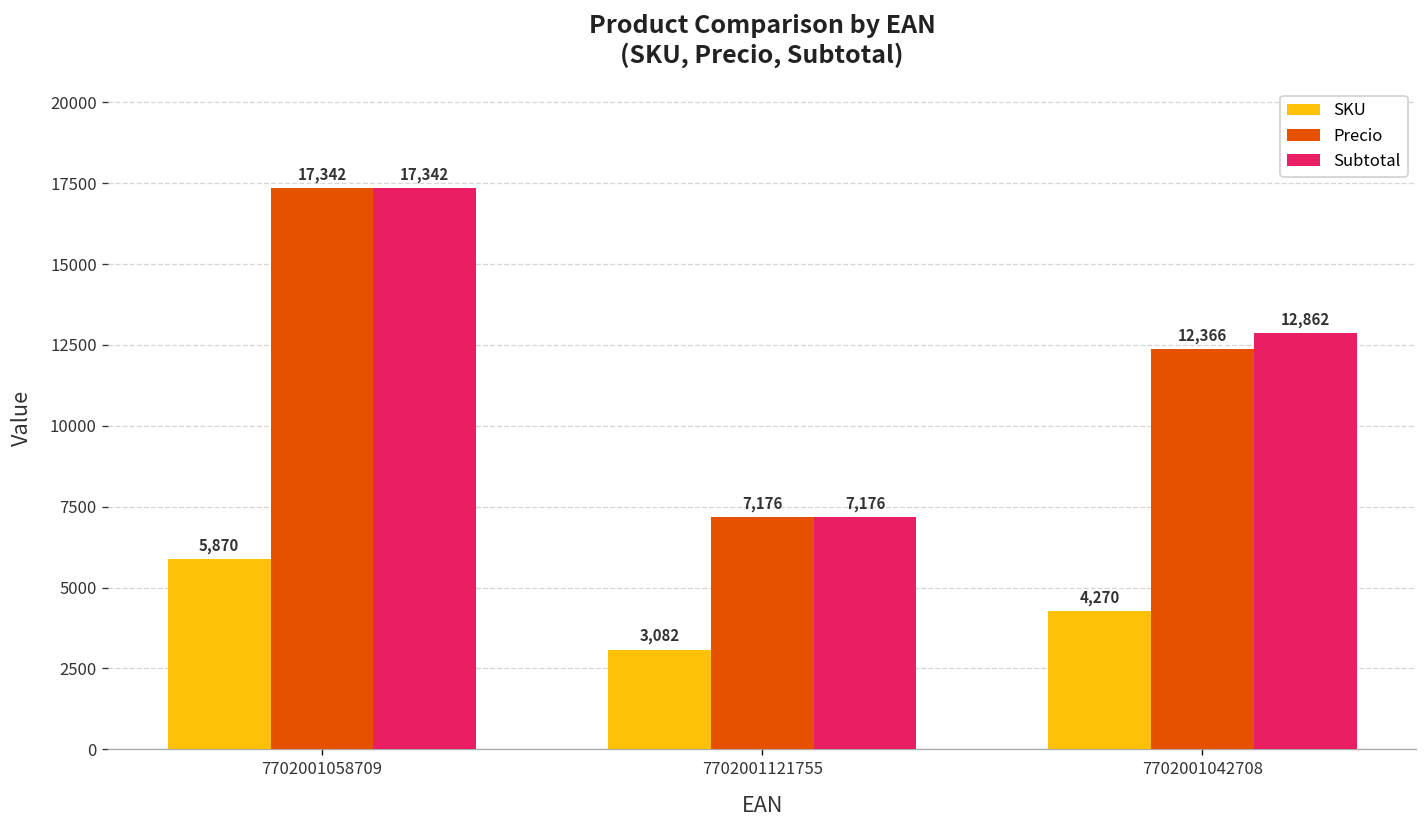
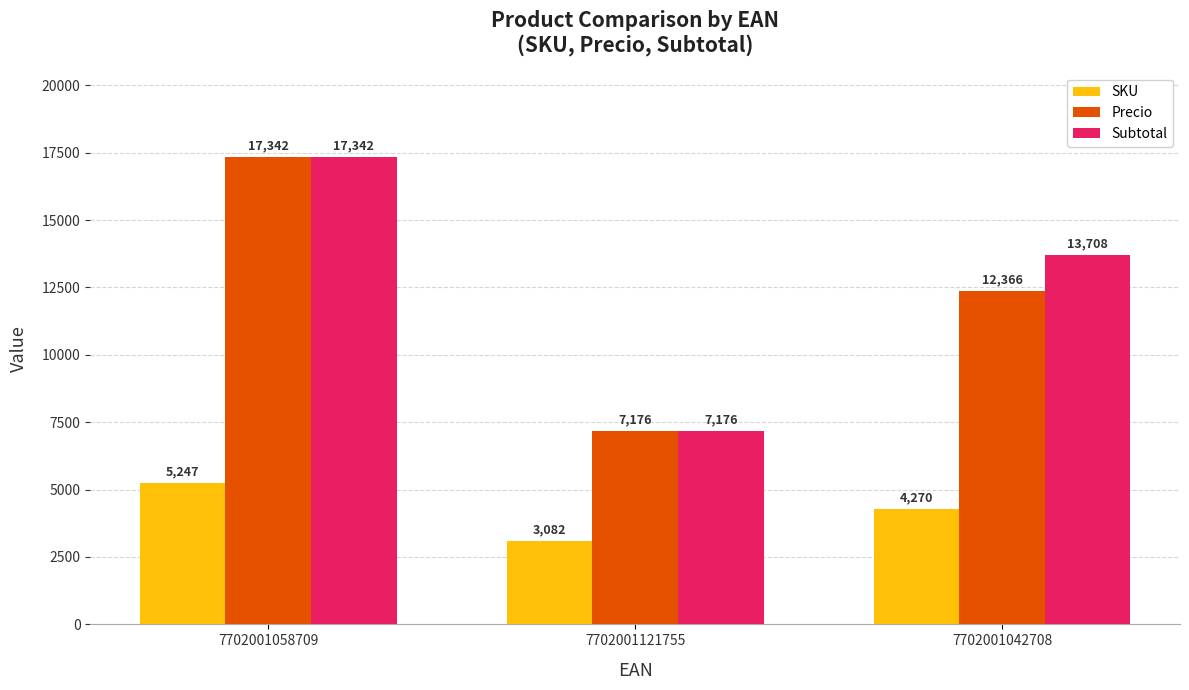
SKU, 7702001058709: 5,870 -> 5,247
Subtotal, 7702001042708: 12,862 -> 13,708
